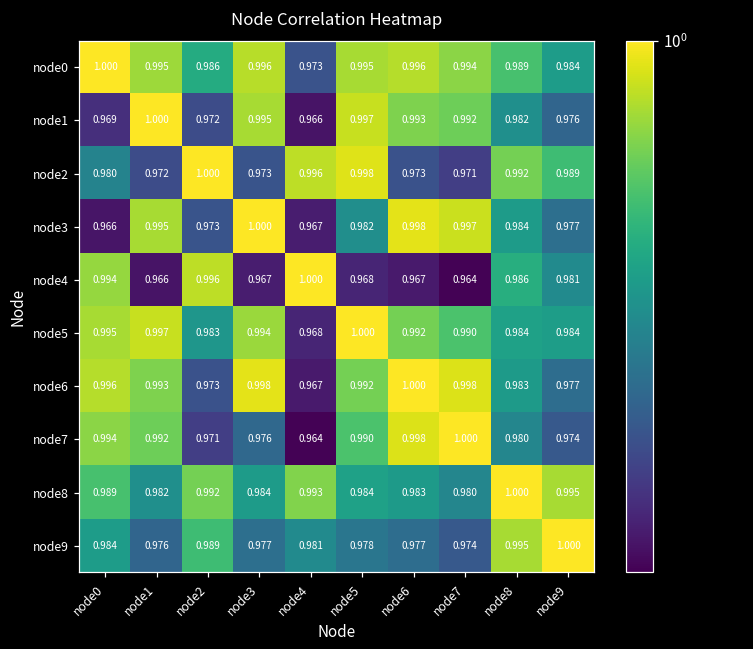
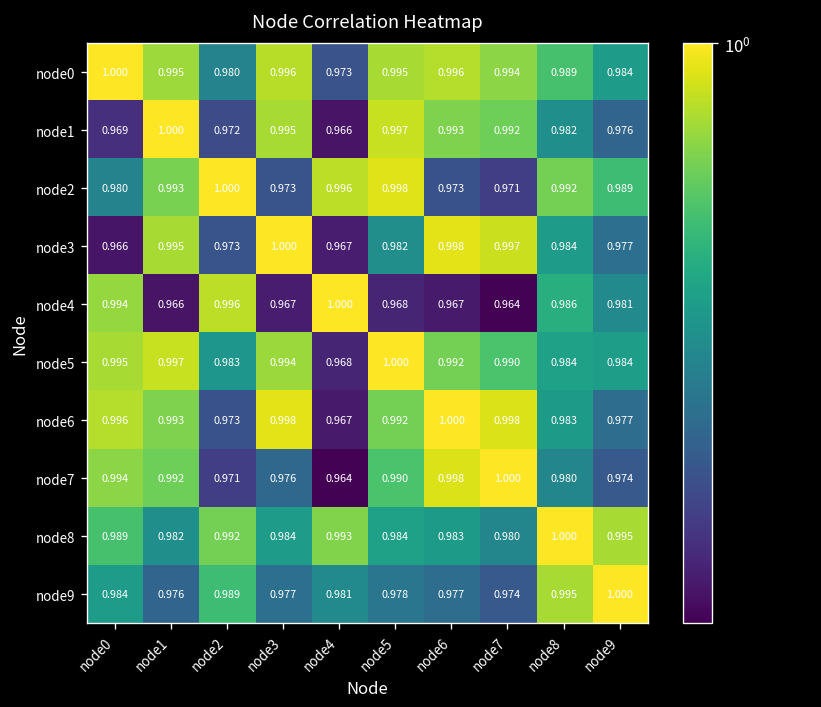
node0, node2: 0.986 -> 0.980
node2, node1: 0.972 -> 0.993
